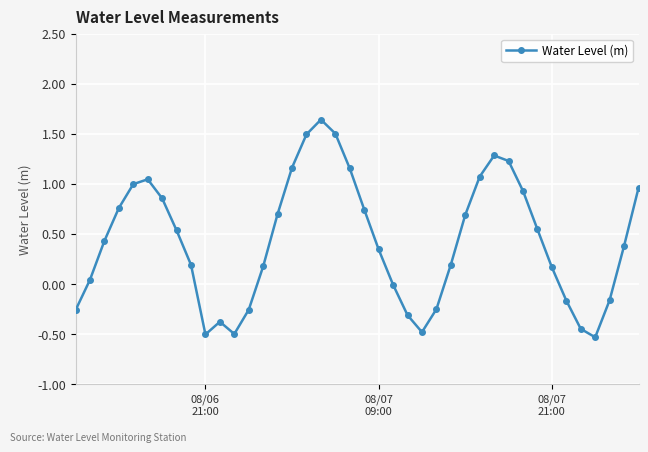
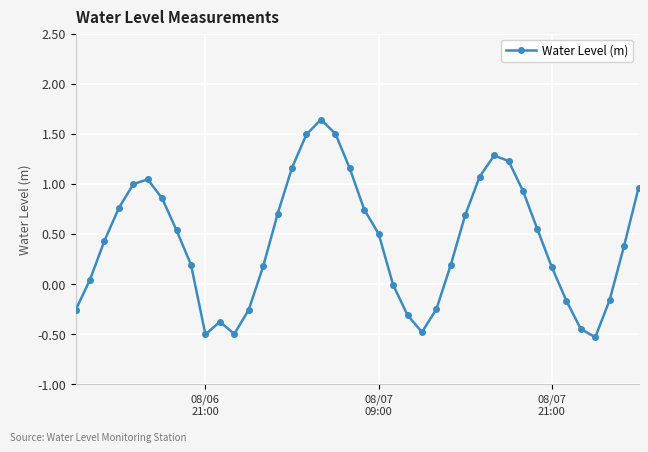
08/07 09:00: 0.35 -> 0.50
